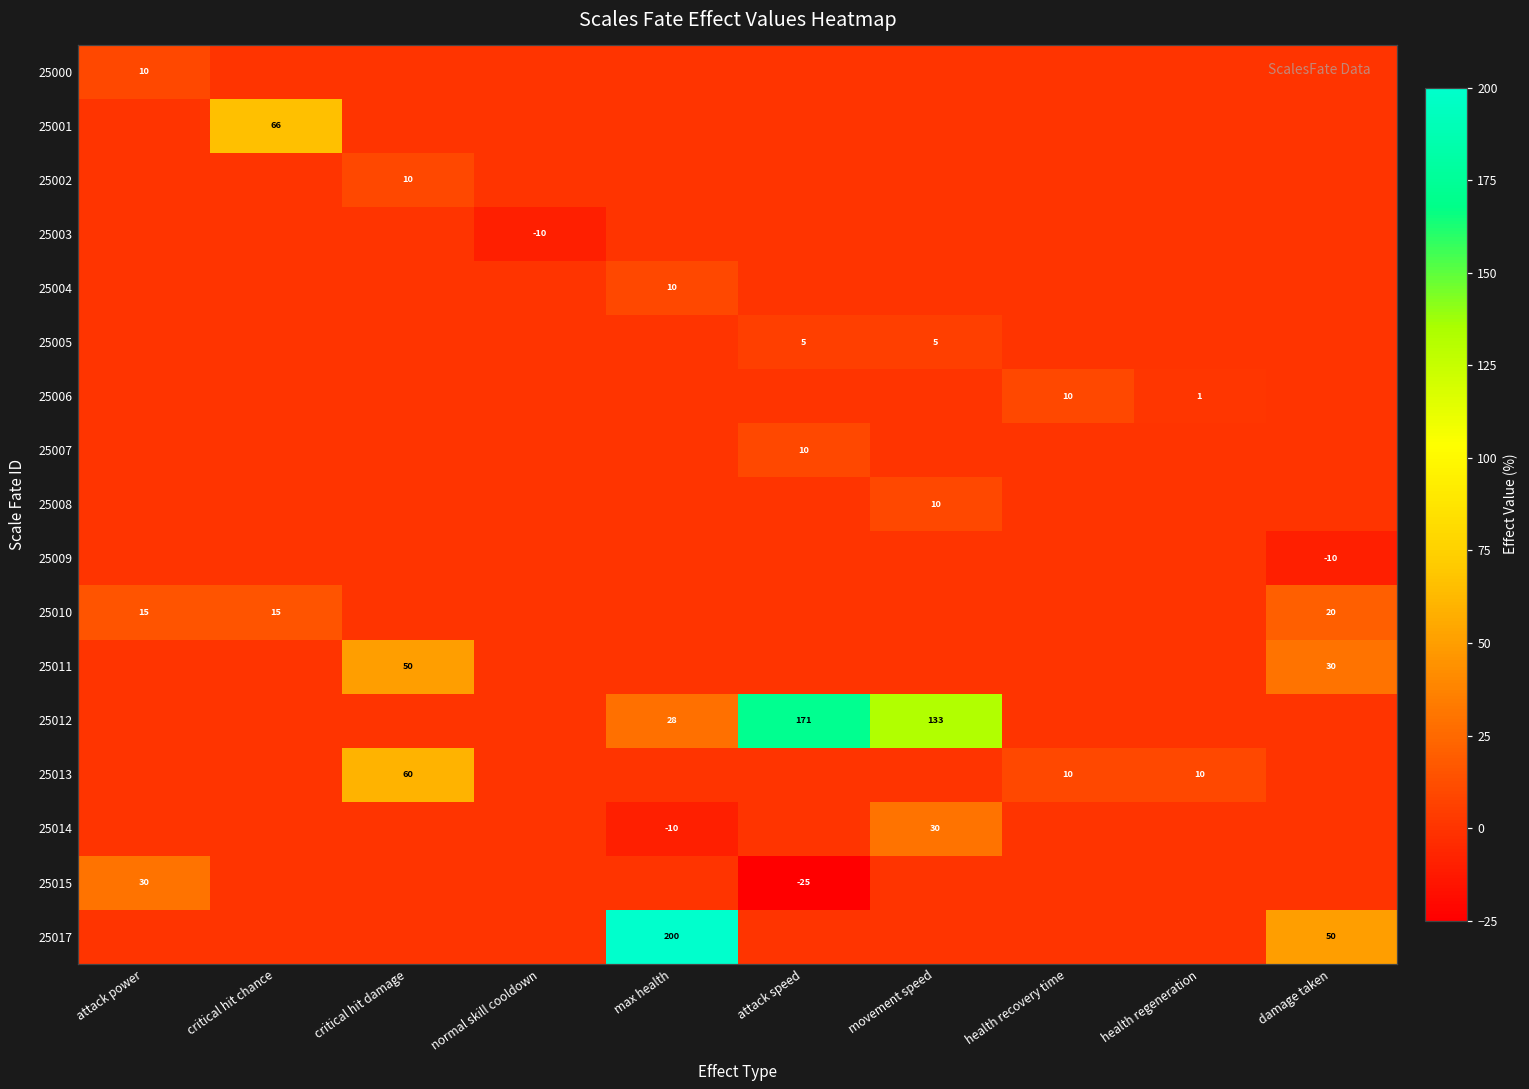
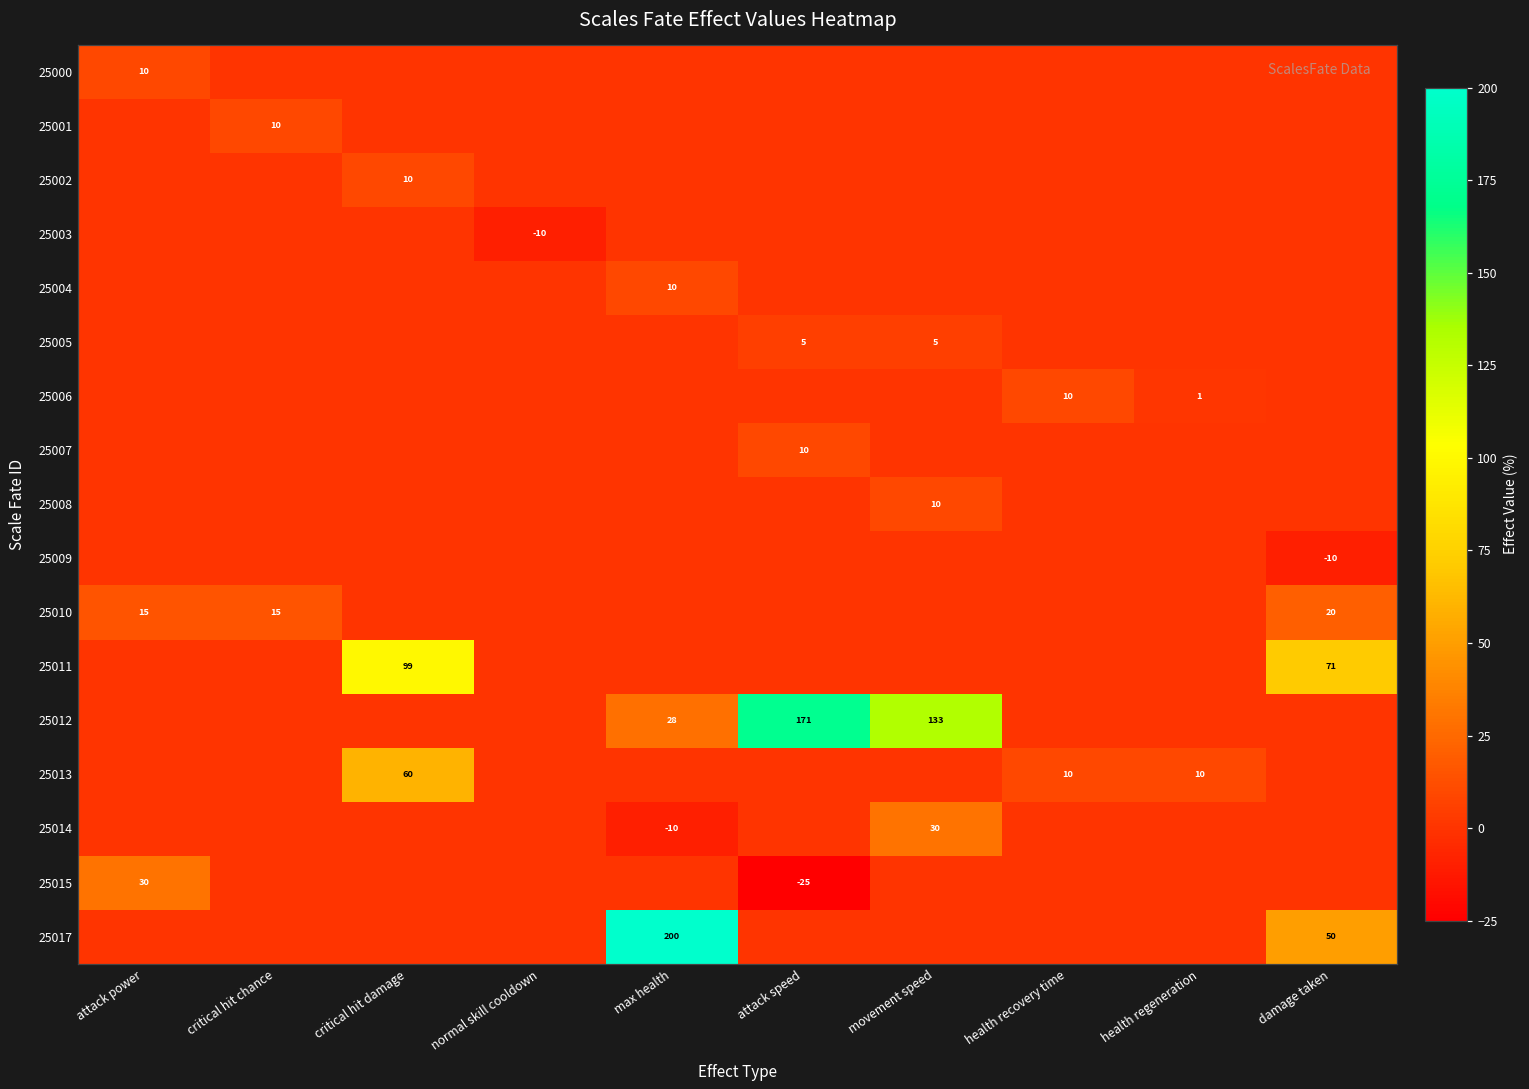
25001, critical hit chance: 66 -> 10
25011, critical hit damage: 50 -> 99
25011, damage taken: 30 -> 71
